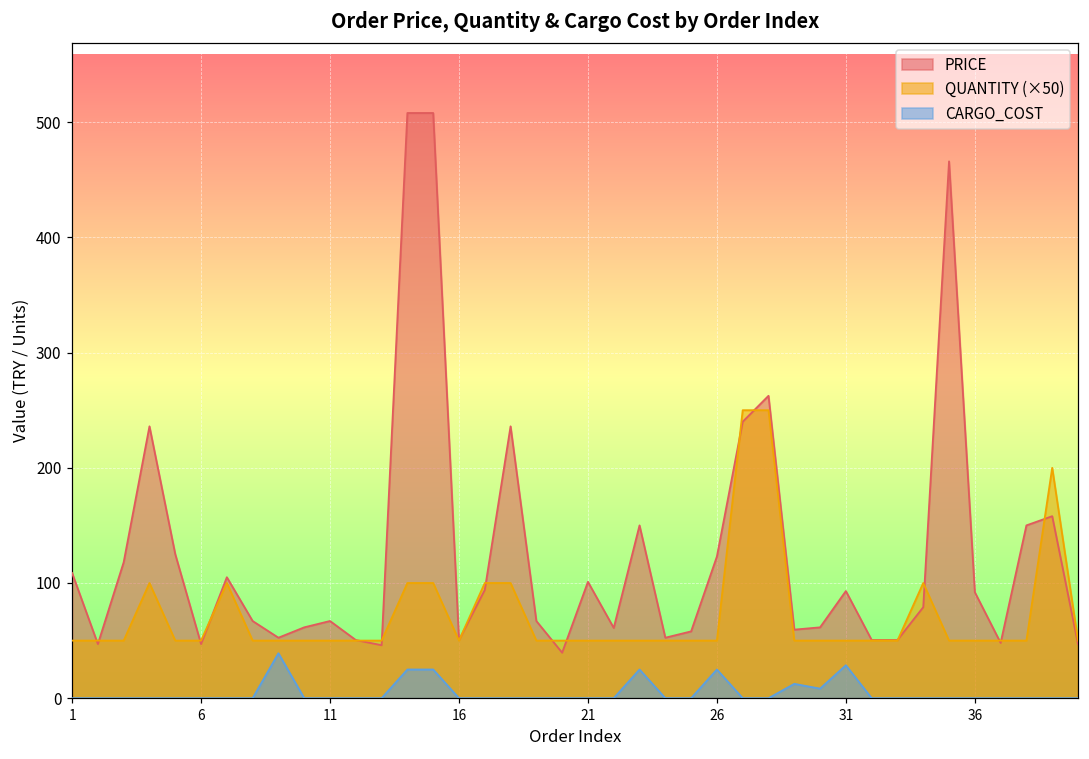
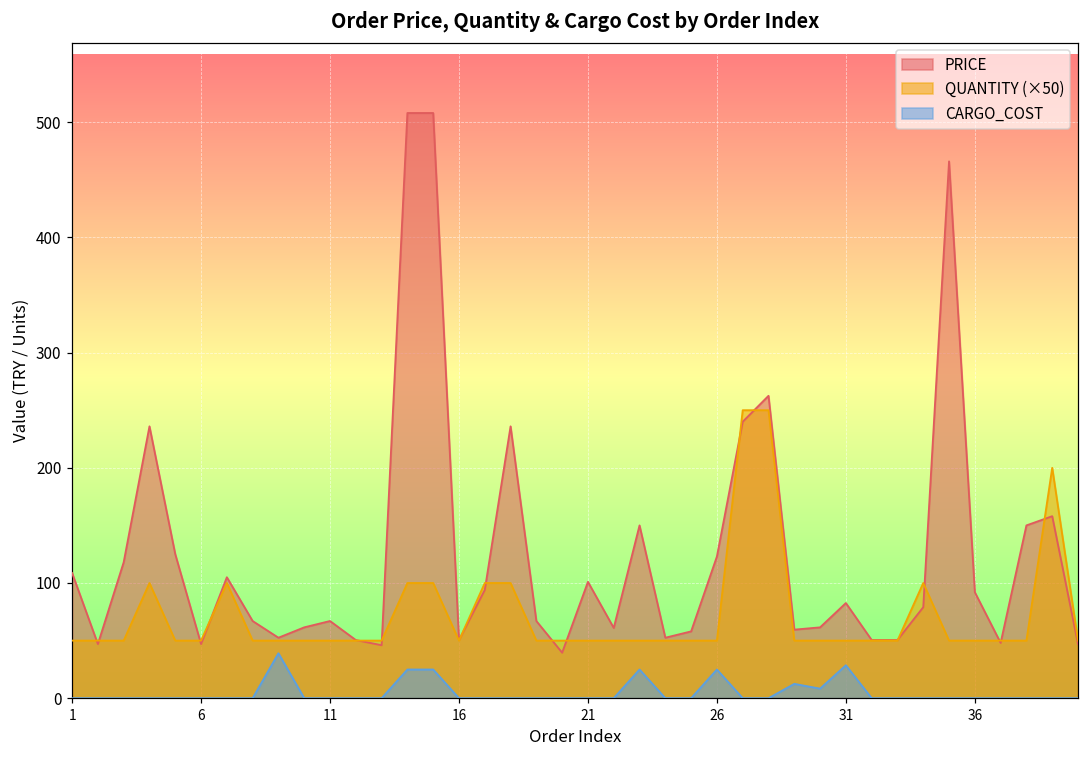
PRICE, 31: 93 -> 83
